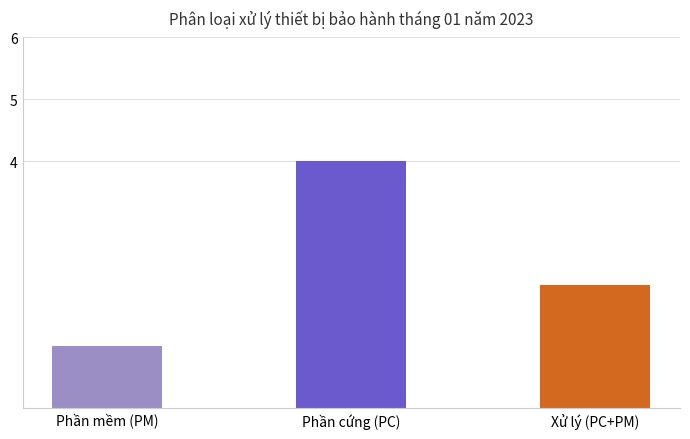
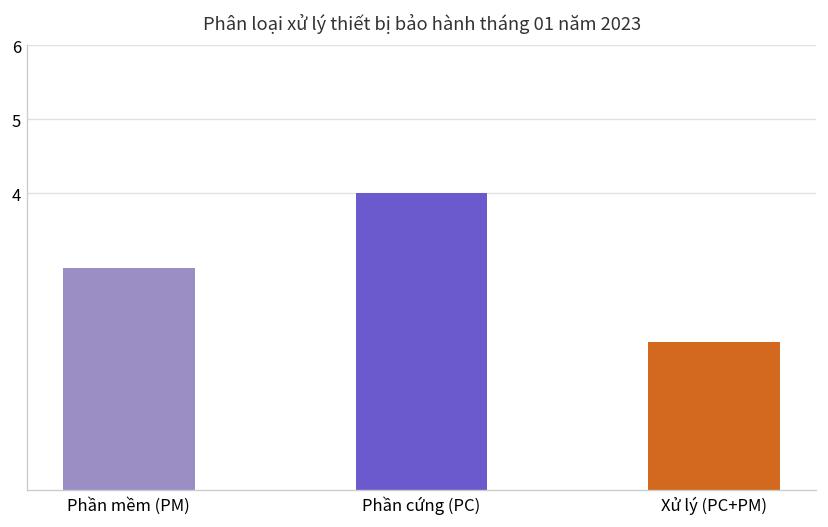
Phần mềm (PM): 1 -> 3
